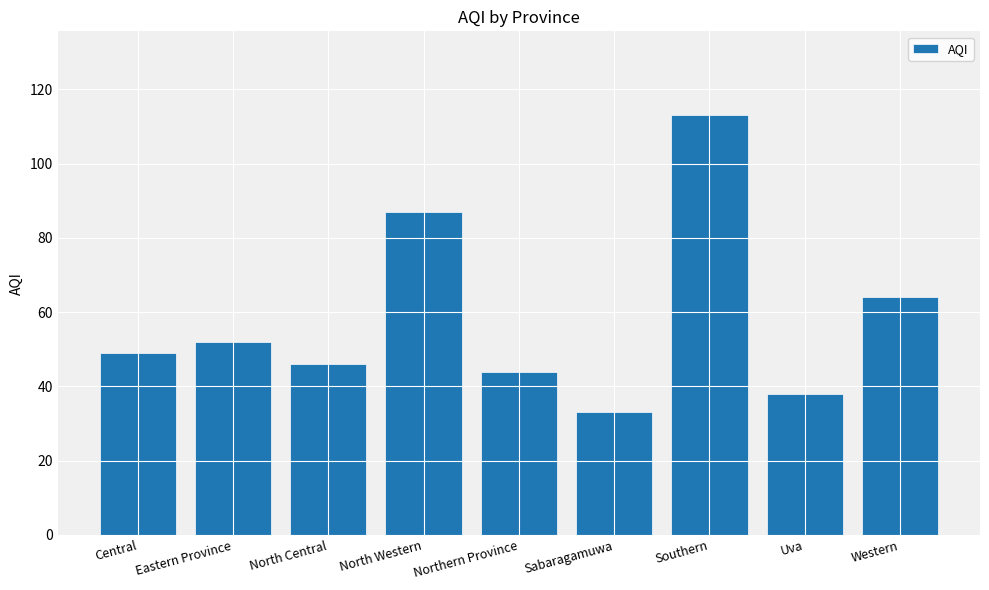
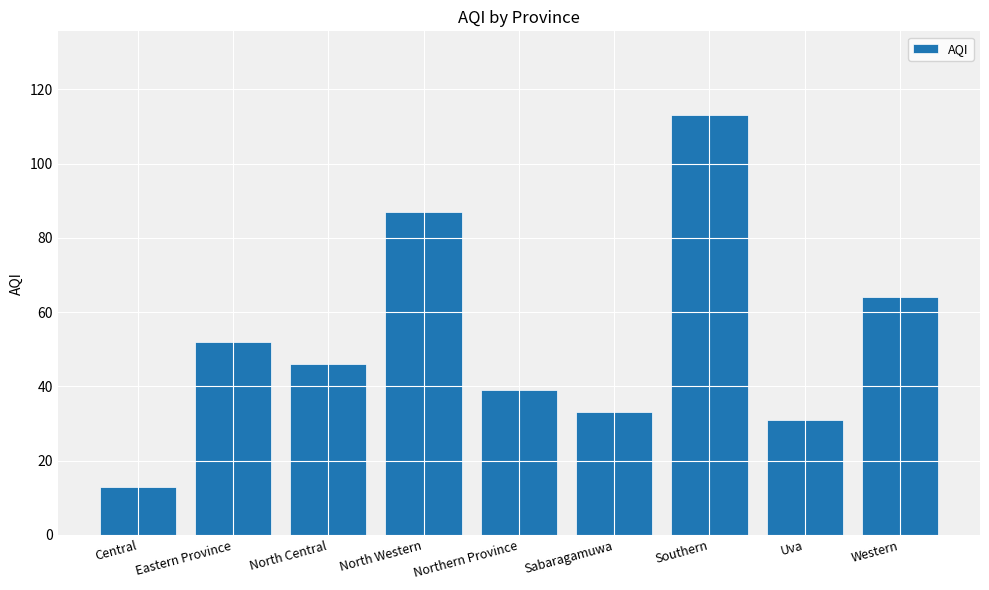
Central: 49 -> 13
Northern Province: 44 -> 39
Uva: 38 -> 31
